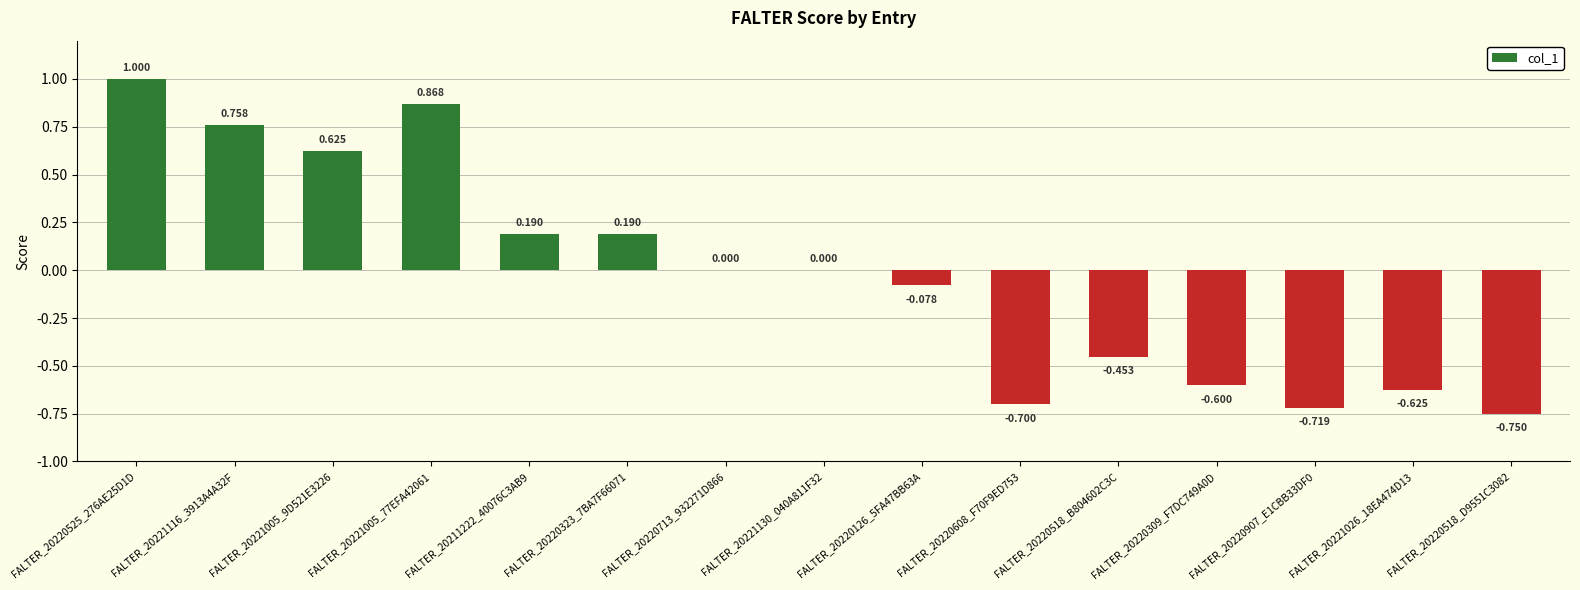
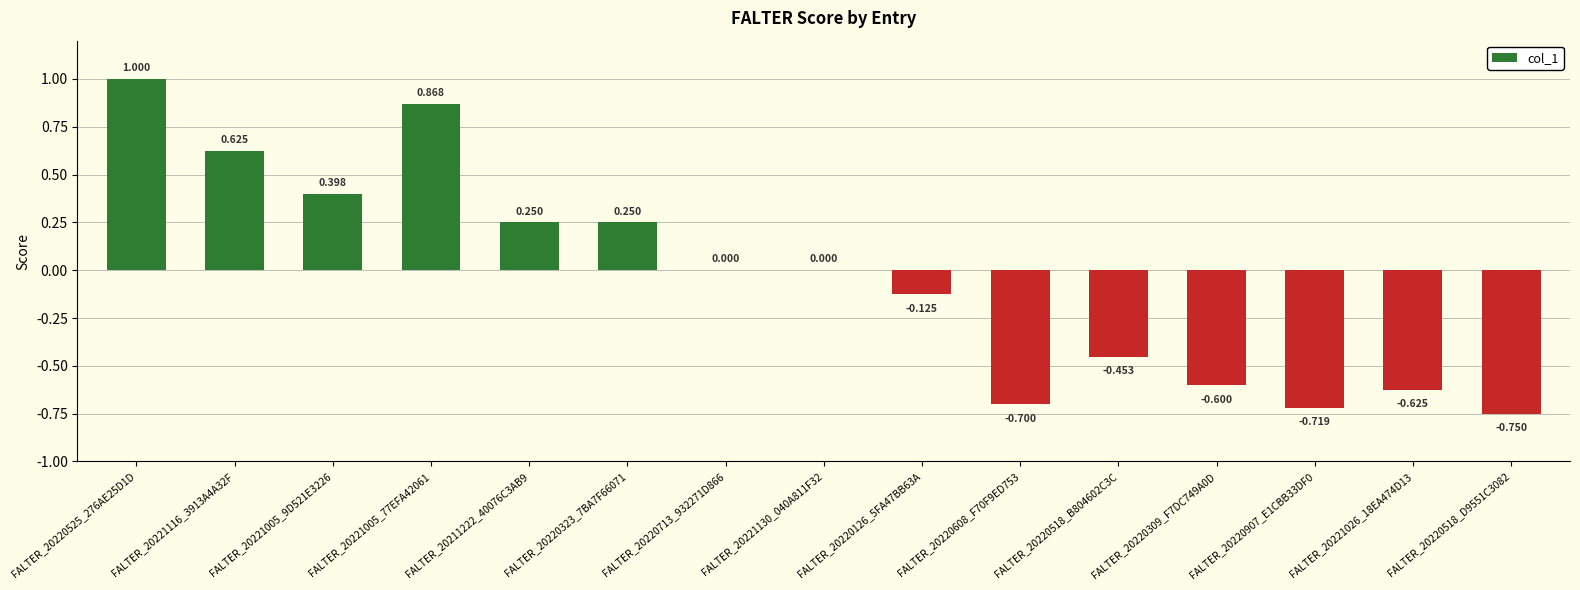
FALTER_20221116_3913A4A32F: 0.758 -> 0.625
FALTER_20221005_9D521E3226: 0.625 -> 0.398
FALTER_20211222_40076C3AB9: 0.190 -> 0.250
FALTER_20220323_7BA7F66071: 0.190 -> 0.250
FALTER_20220126_5FA47BB63A: -0.078 -> -0.125
